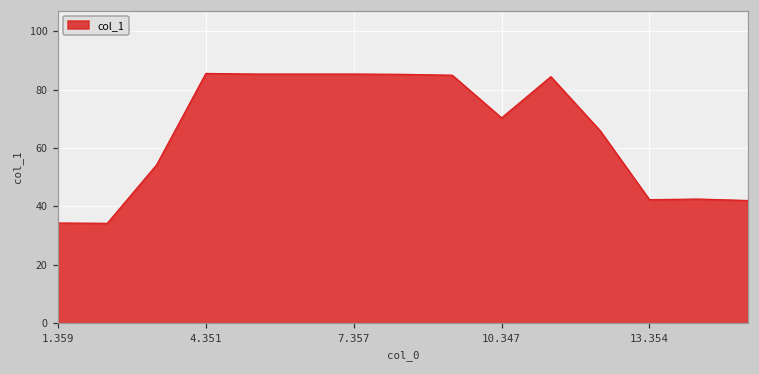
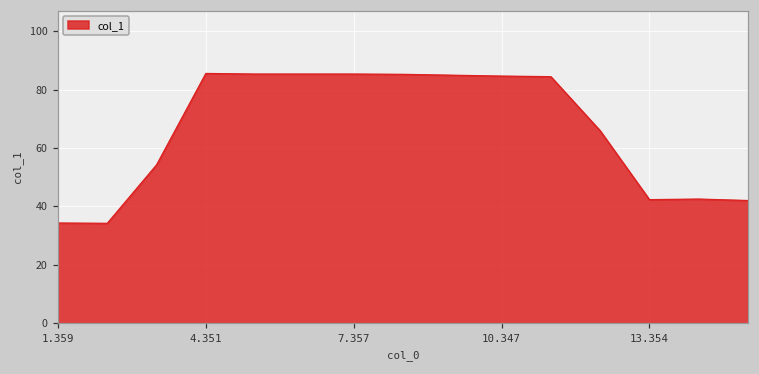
10.347: 70 -> 85
